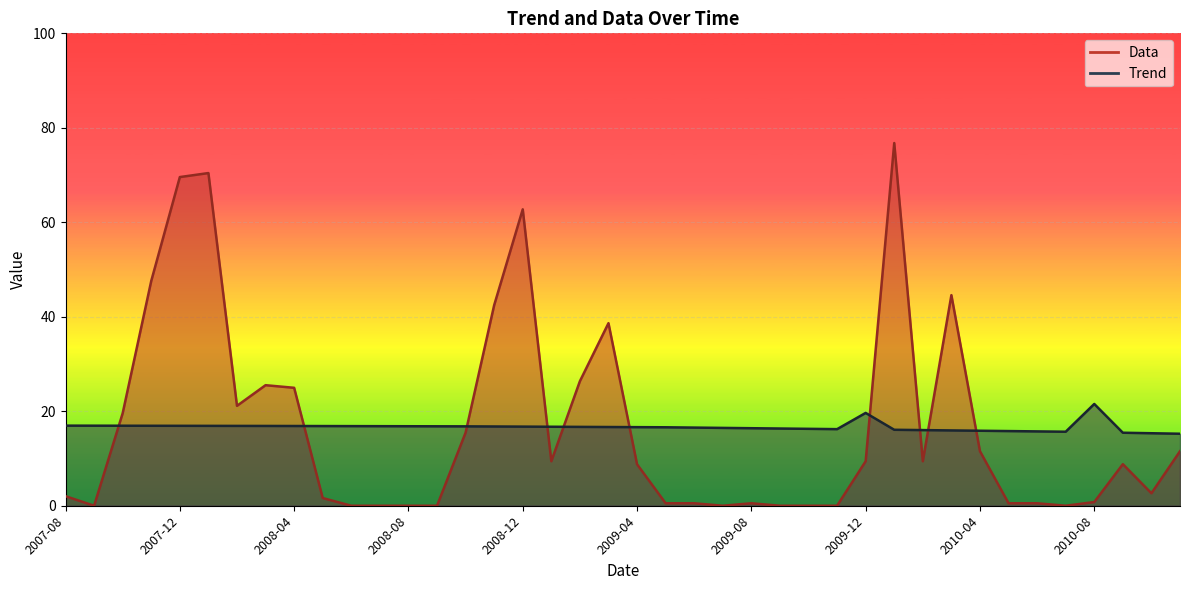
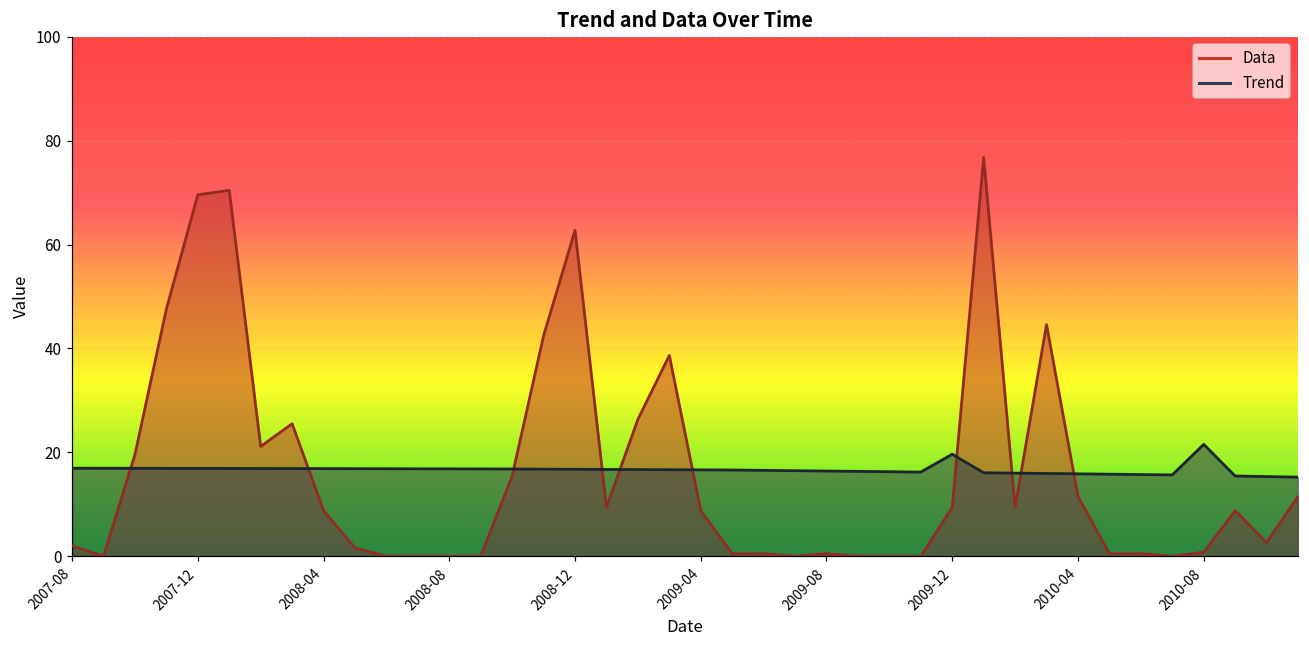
Data, 2008-04: 25 -> 9
